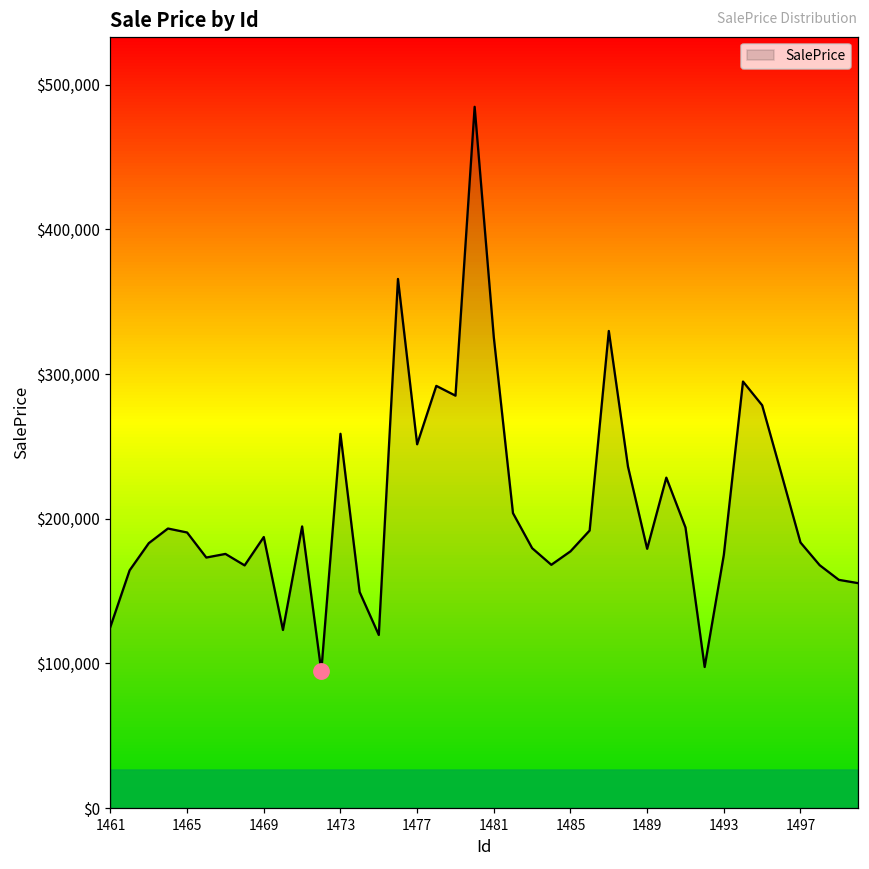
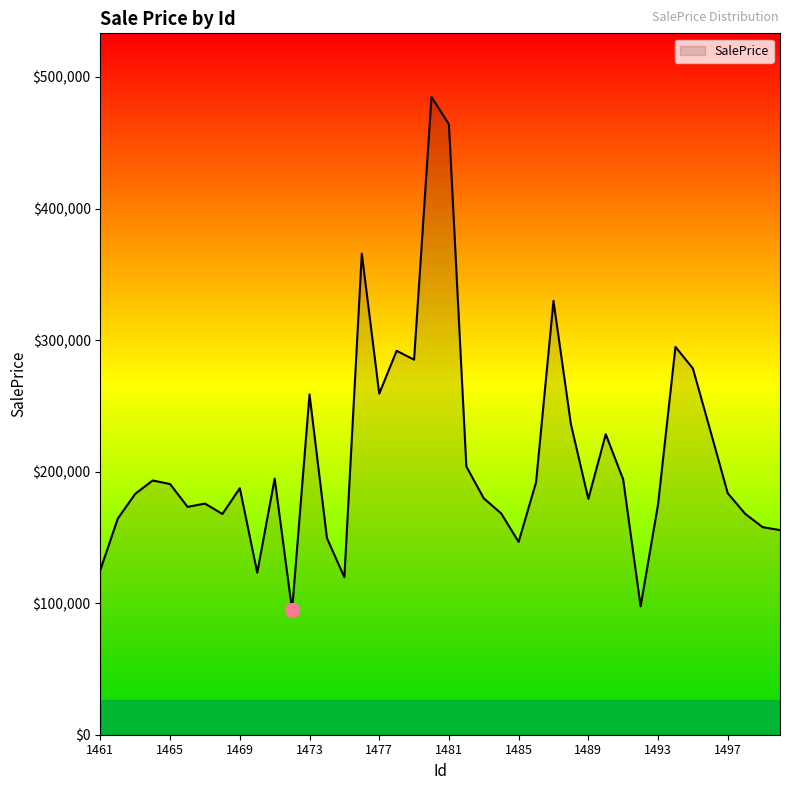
SalePrice, 1477: $251,000 -> $259,000
SalePrice, 1481: $325,000 -> $464,000
SalePrice, 1485: $178,000 -> $147,000
